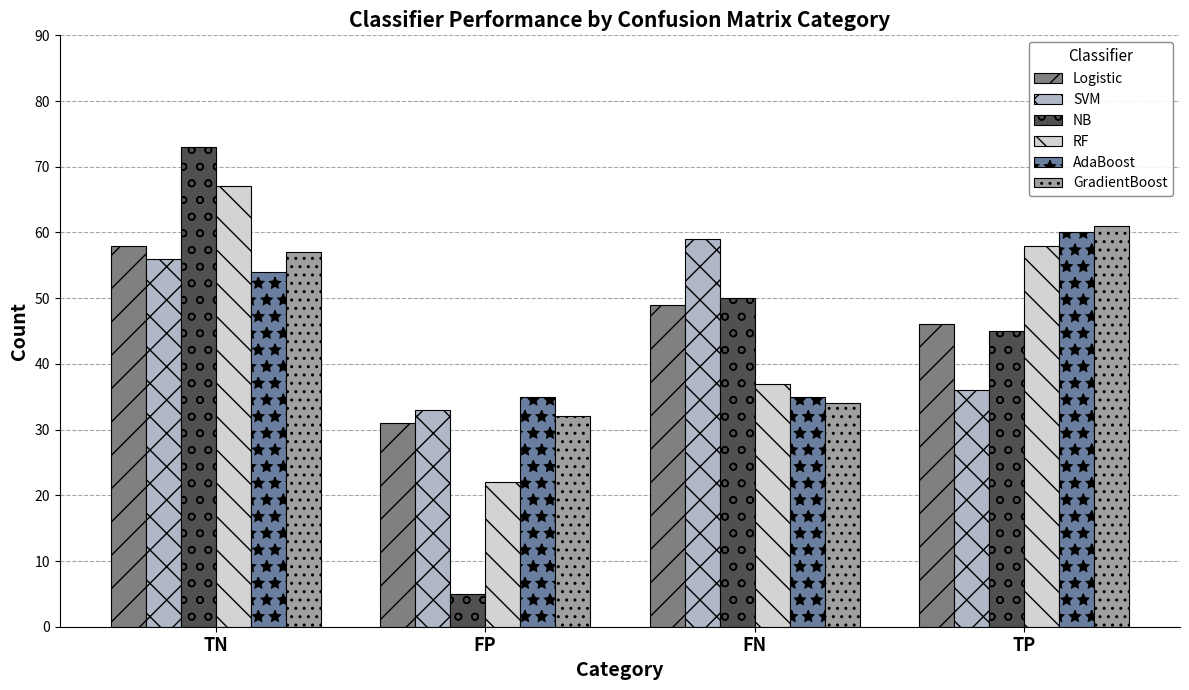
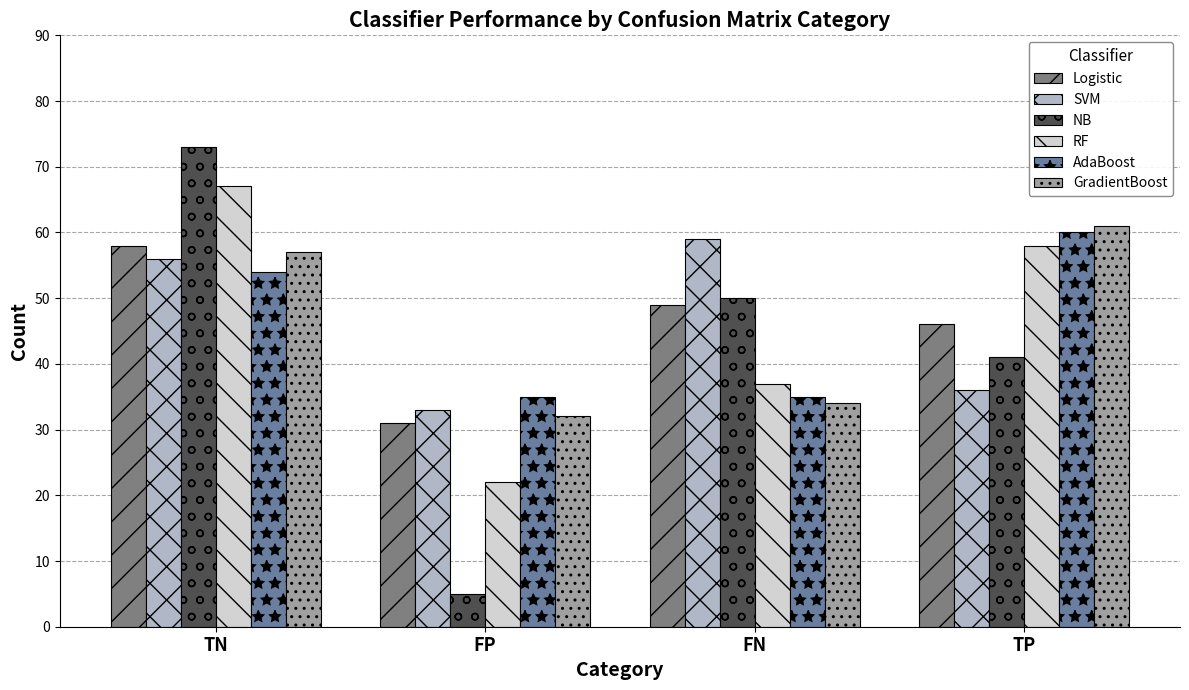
NB, TP: 45 -> 41
